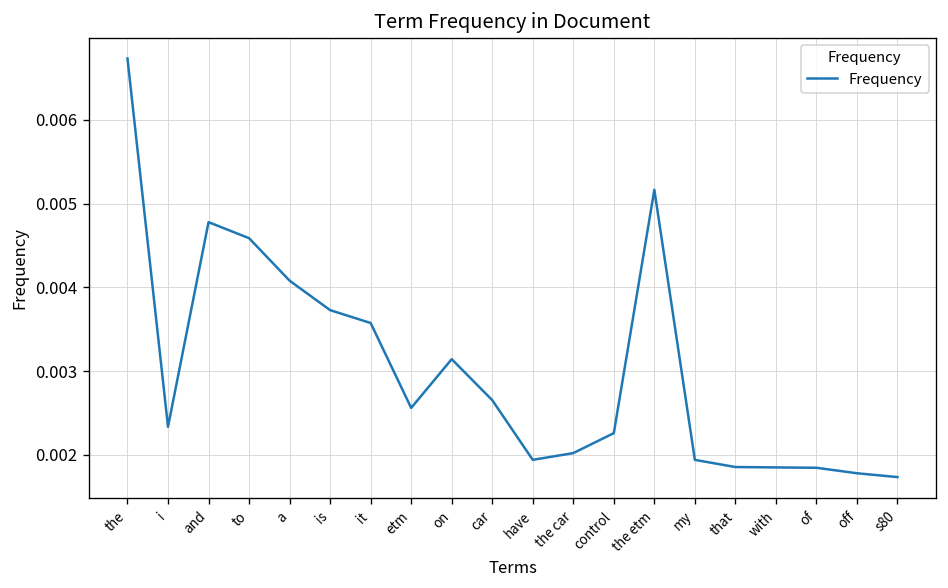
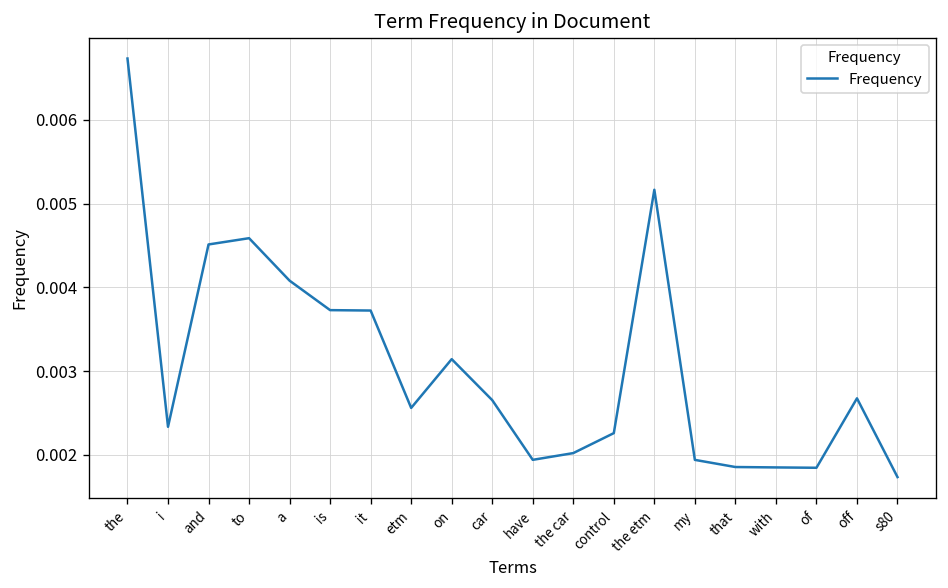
and: 0.0048 -> 0.0045
it: 0.0036 -> 0.0037
off: 0.0018 -> 0.0027
